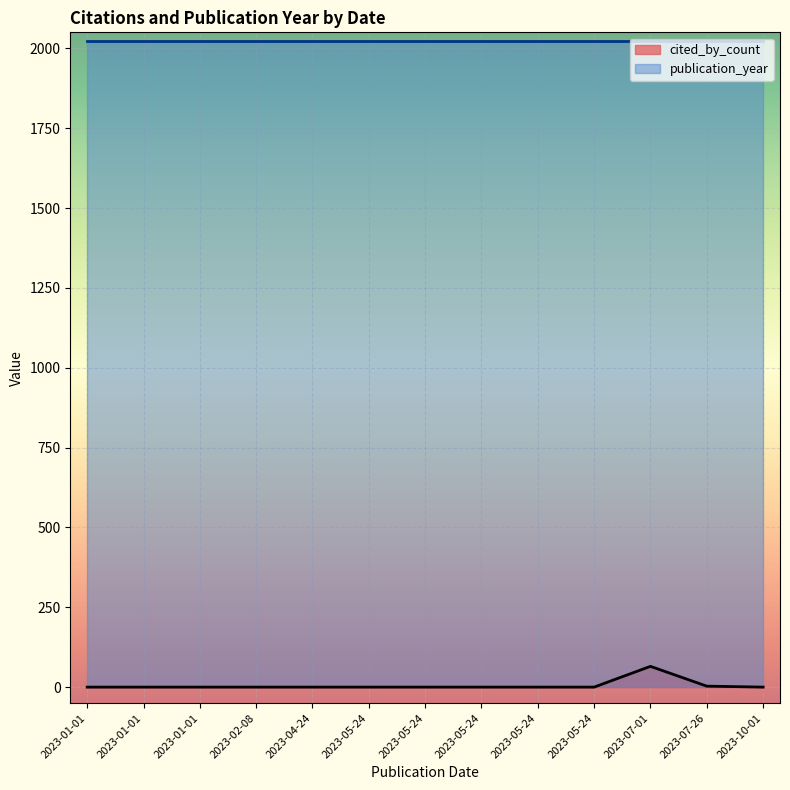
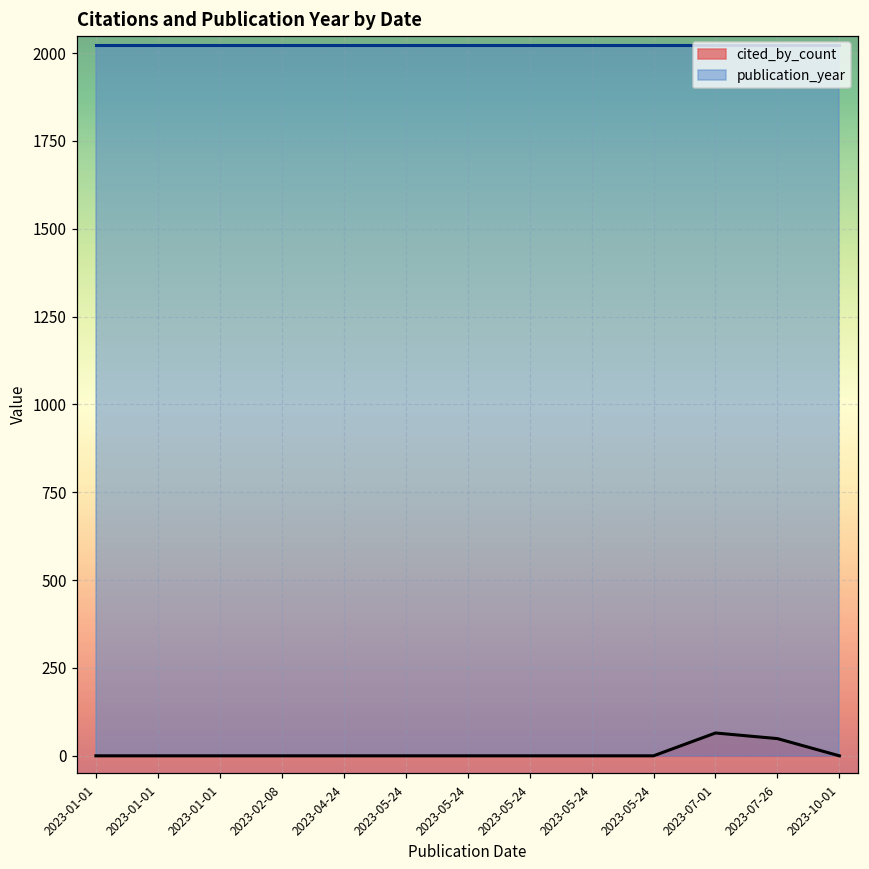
cited_by_count, 2023-07-26: 0 -> 50
